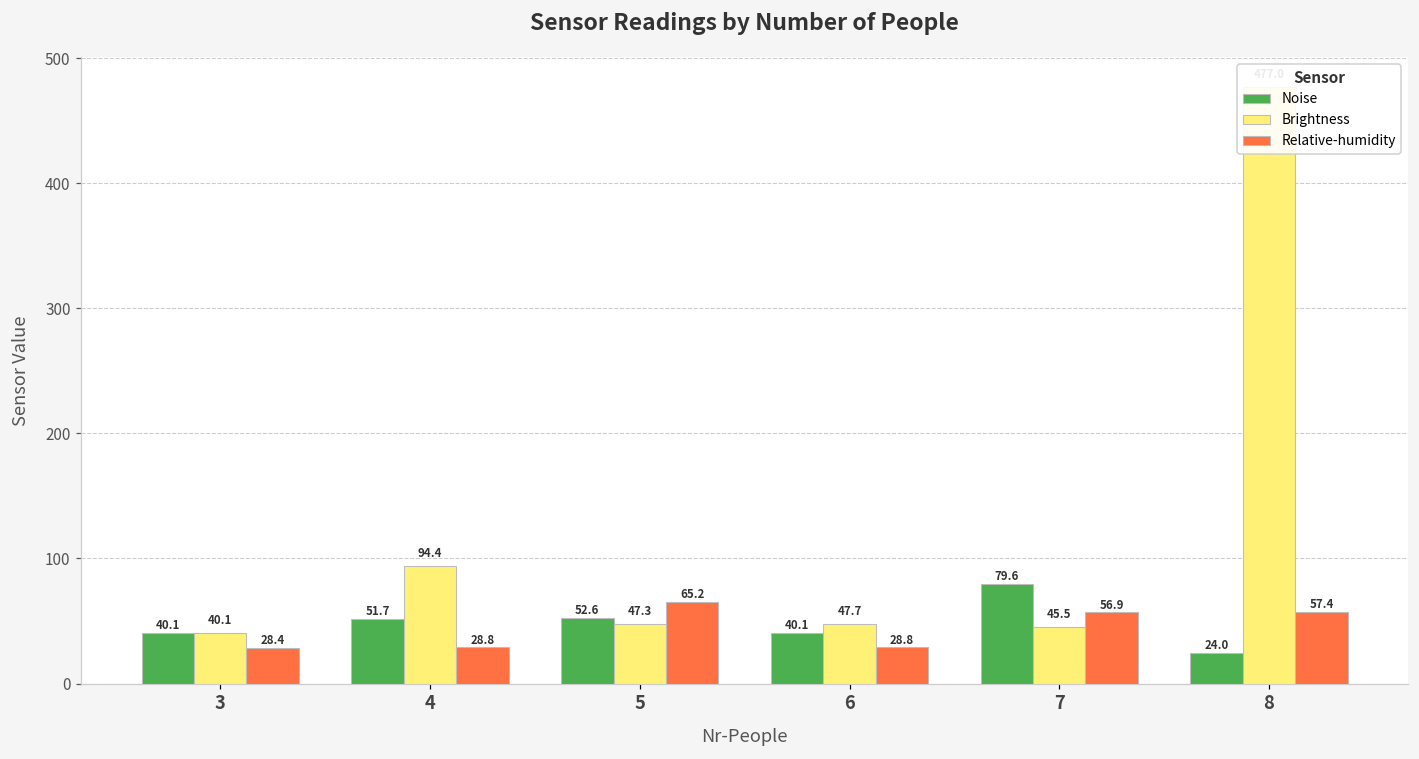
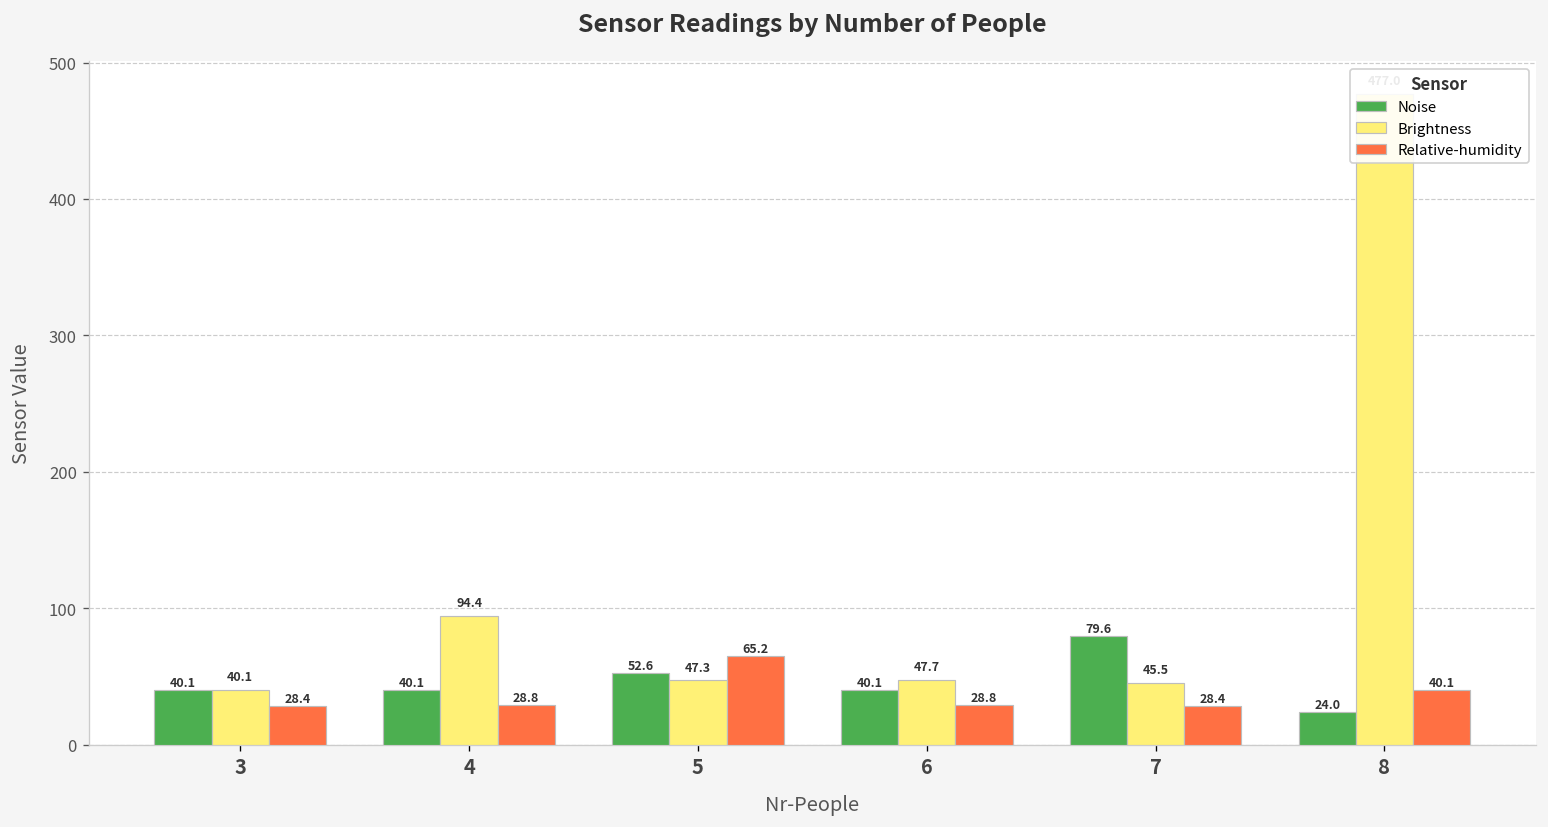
Noise, 4: 51.7 -> 40.1
Relative-humidity, 7: 56.9 -> 28.4
Relative-humidity, 8: 57.4 -> 40.1
